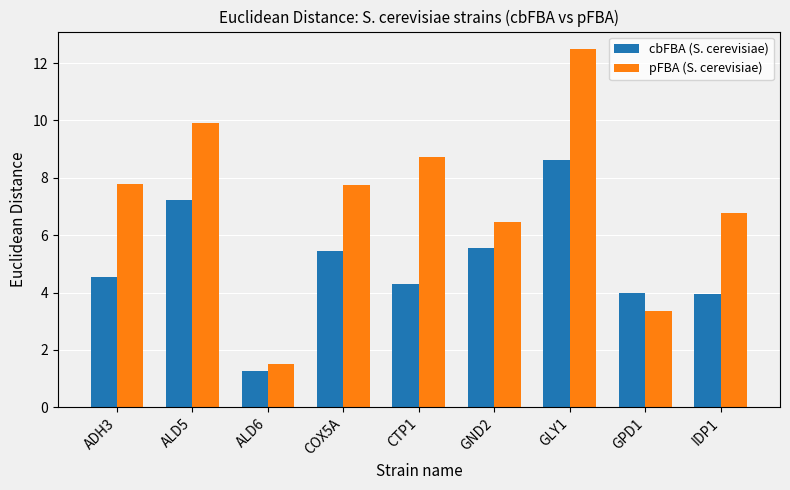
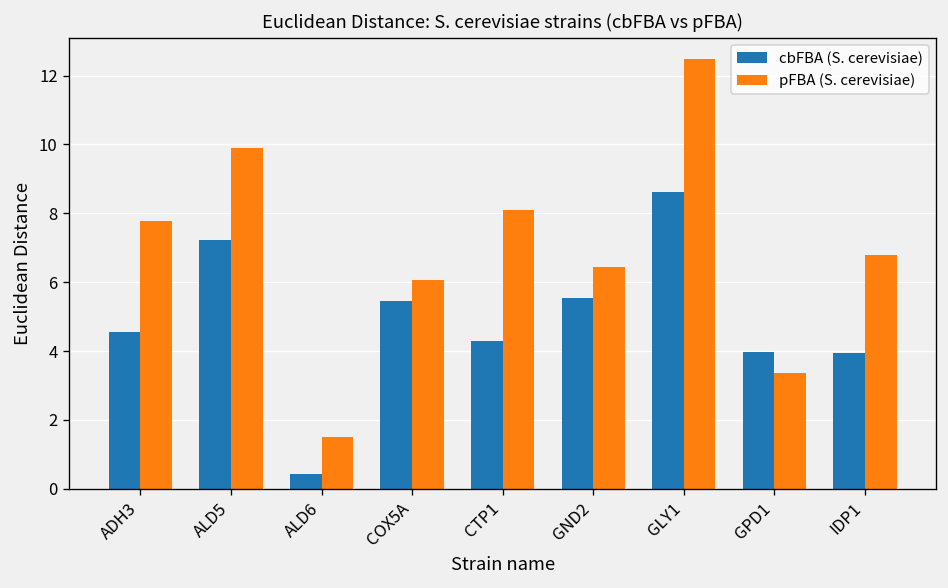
cbFBA (S. cerevisiae), ALD6: 1.3 -> 0.4
pFBA (S. cerevisiae), COX5A: 7.7 -> 6.1
pFBA (S. cerevisiae), CTP1: 8.7 -> 8.1
